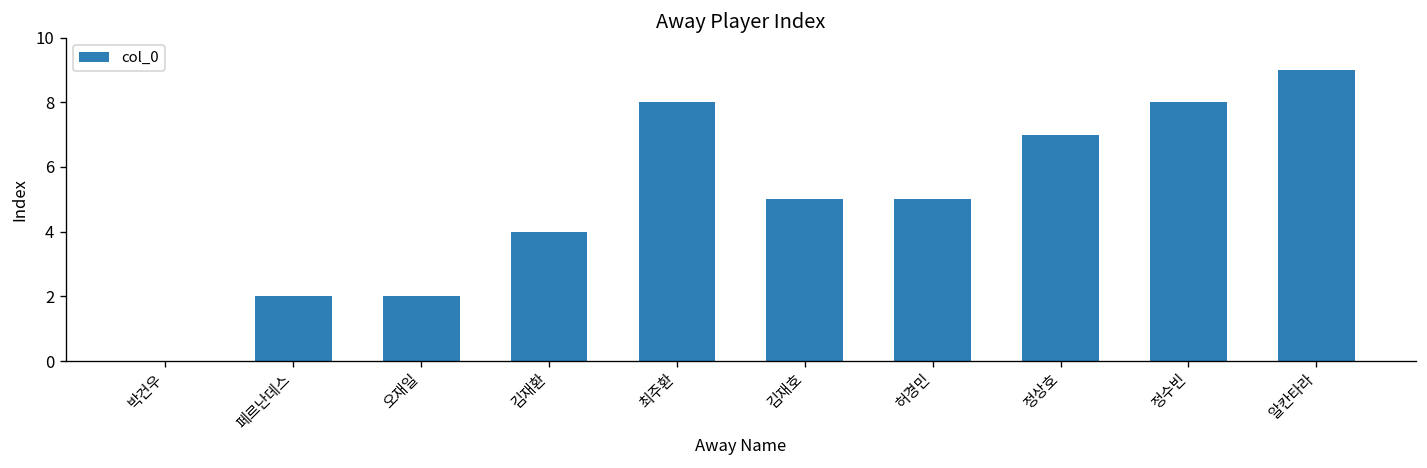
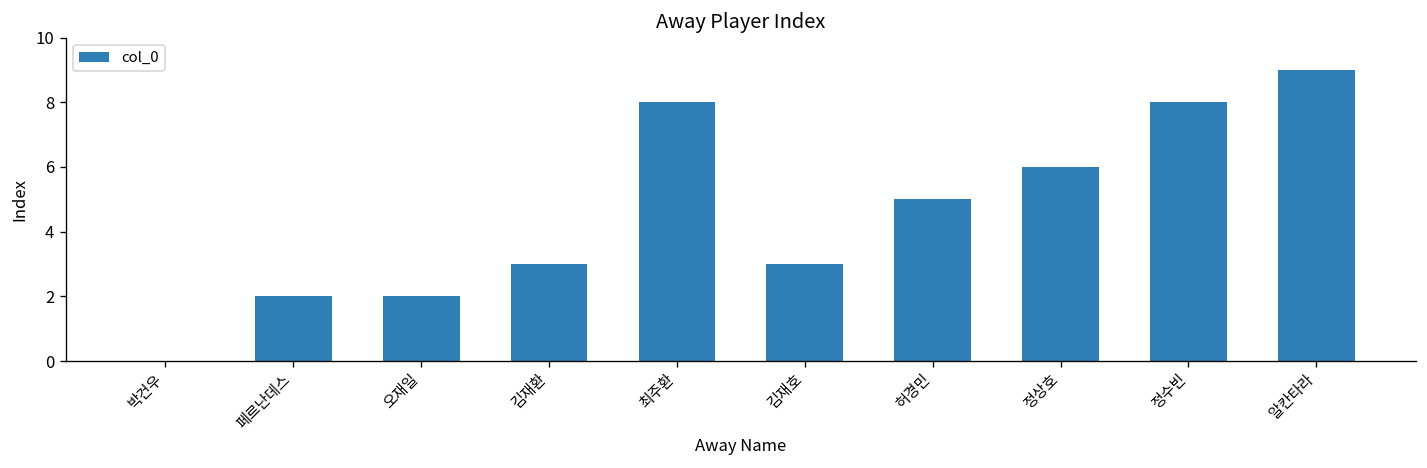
김재환: 4 -> 3
김재호: 5 -> 3
정상호: 7 -> 6
